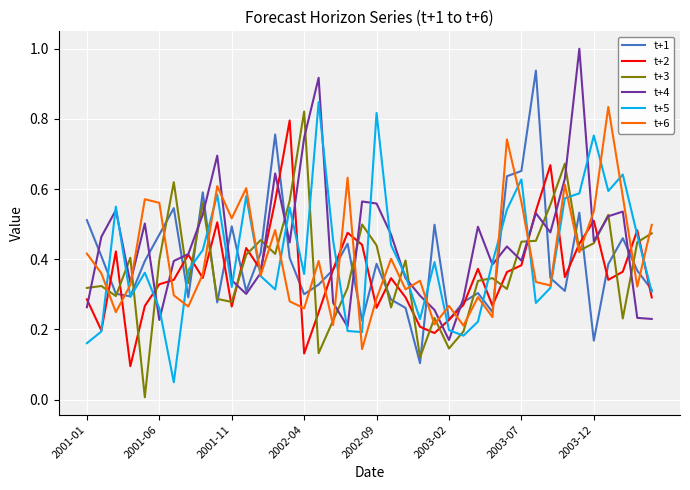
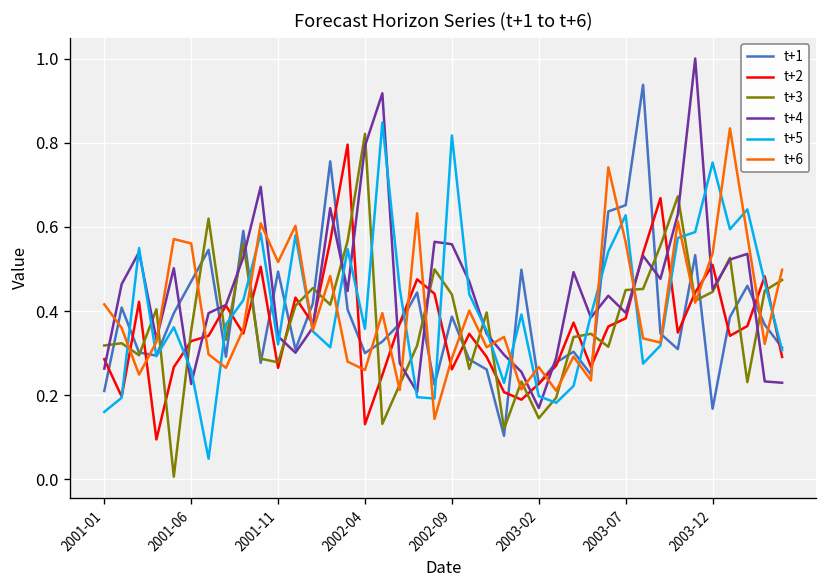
t+1, 2001-01: 0.51 -> 0.21
t+3, 2001-06: 0.40 -> 0.35
t+4, 2002-04: 0.75 -> 0.79
